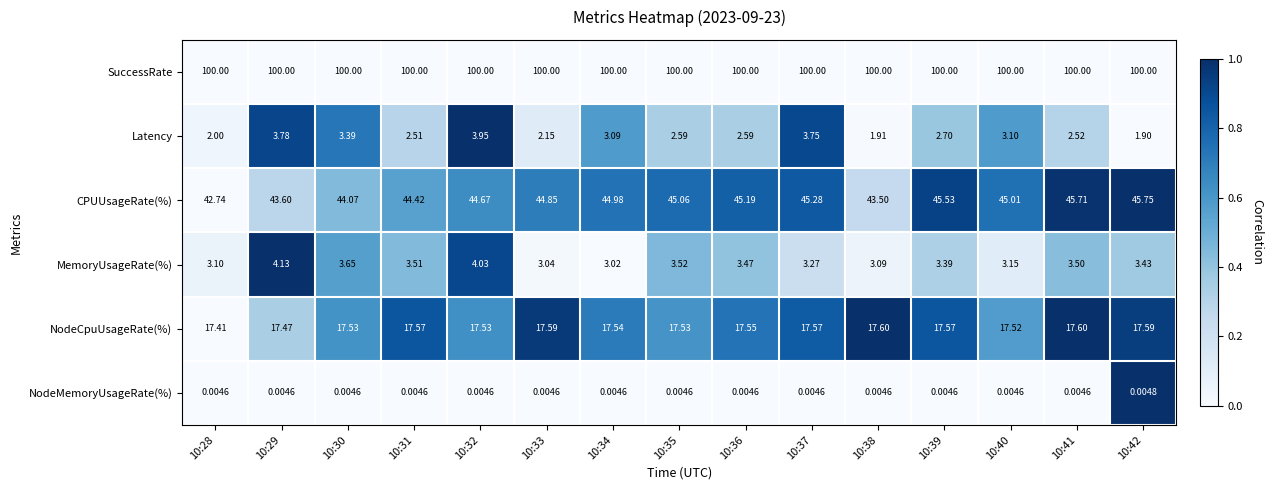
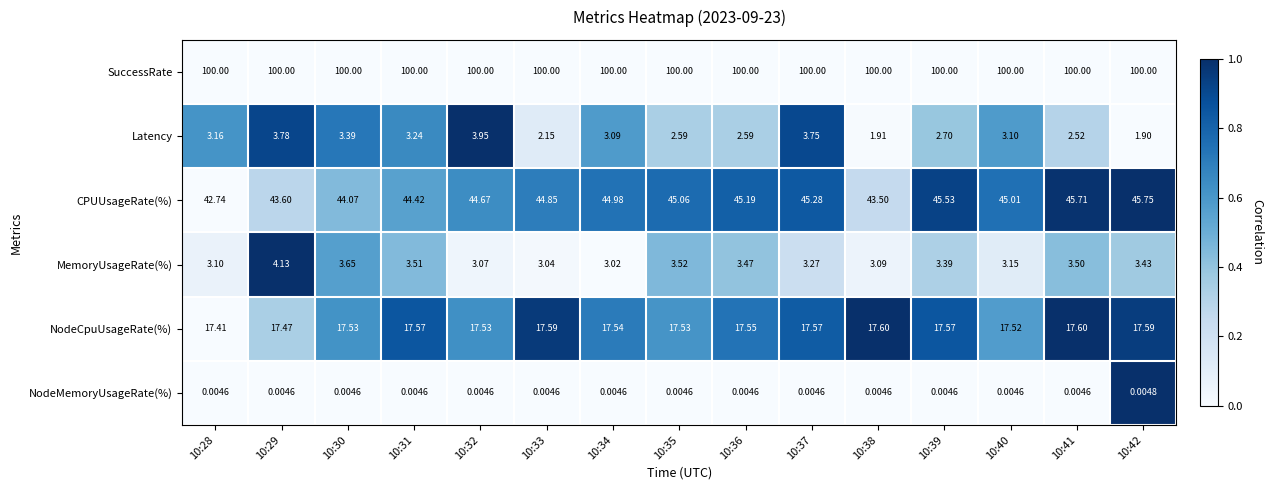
Latency, 10:28: 2.00 -> 3.16
Latency, 10:31: 2.51 -> 3.24
MemoryUsageRate(%), 10:32: 4.03 -> 3.07
